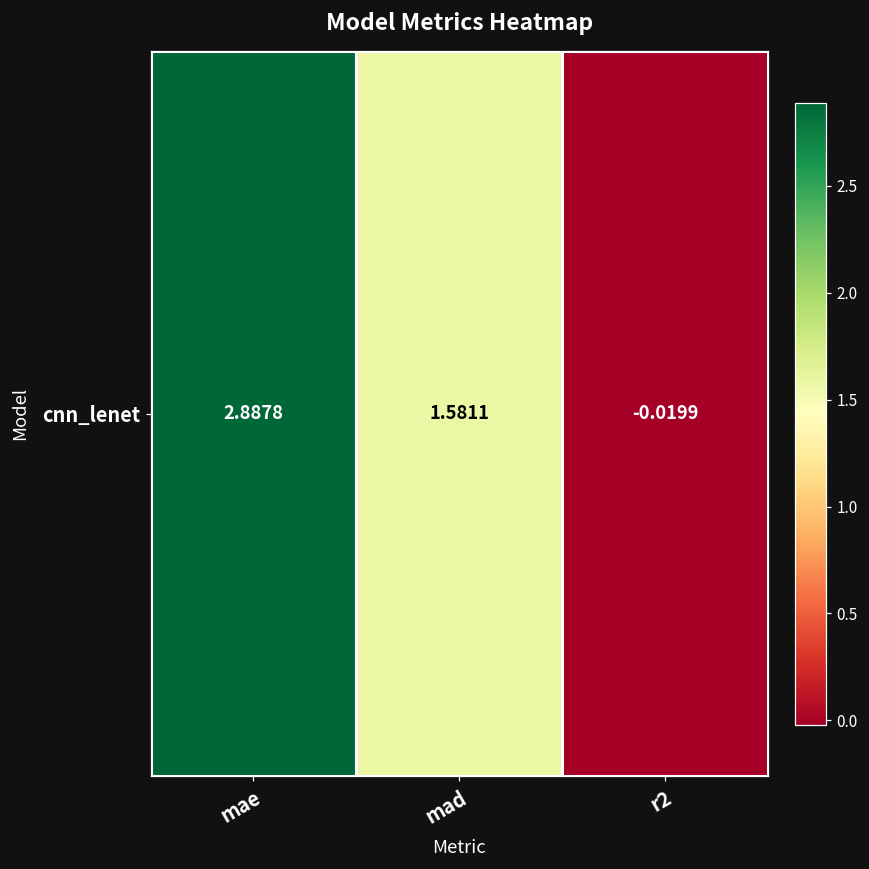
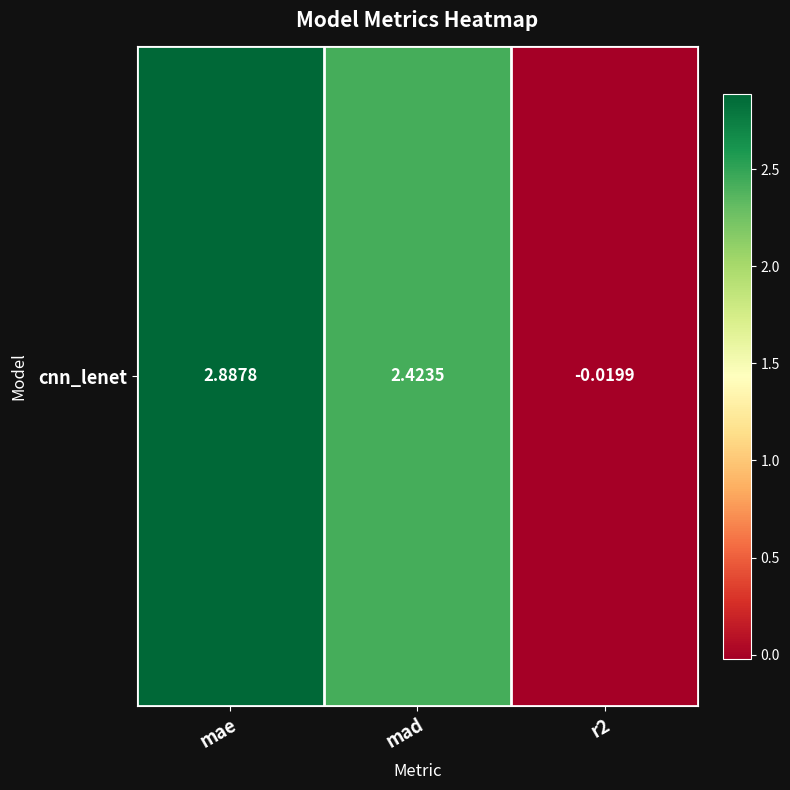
cnn_lenet, mad: 1.5811 -> 2.4235
